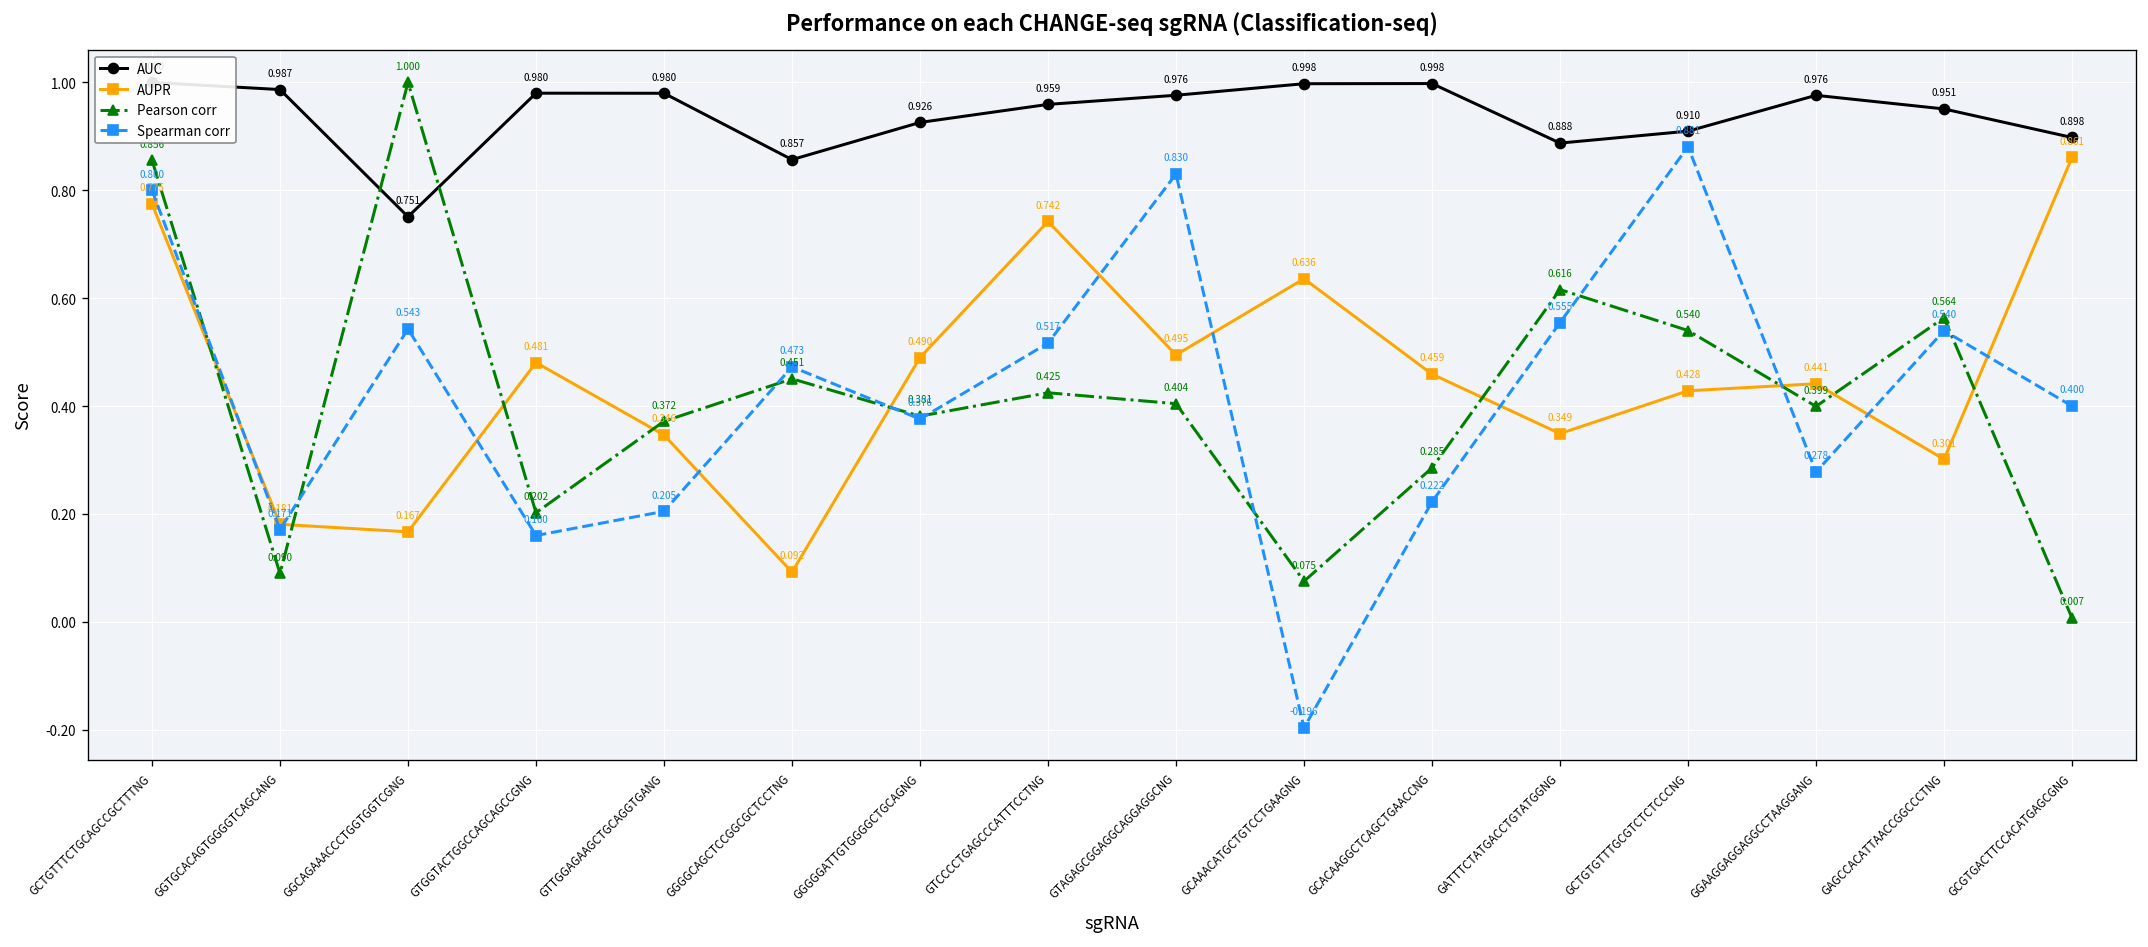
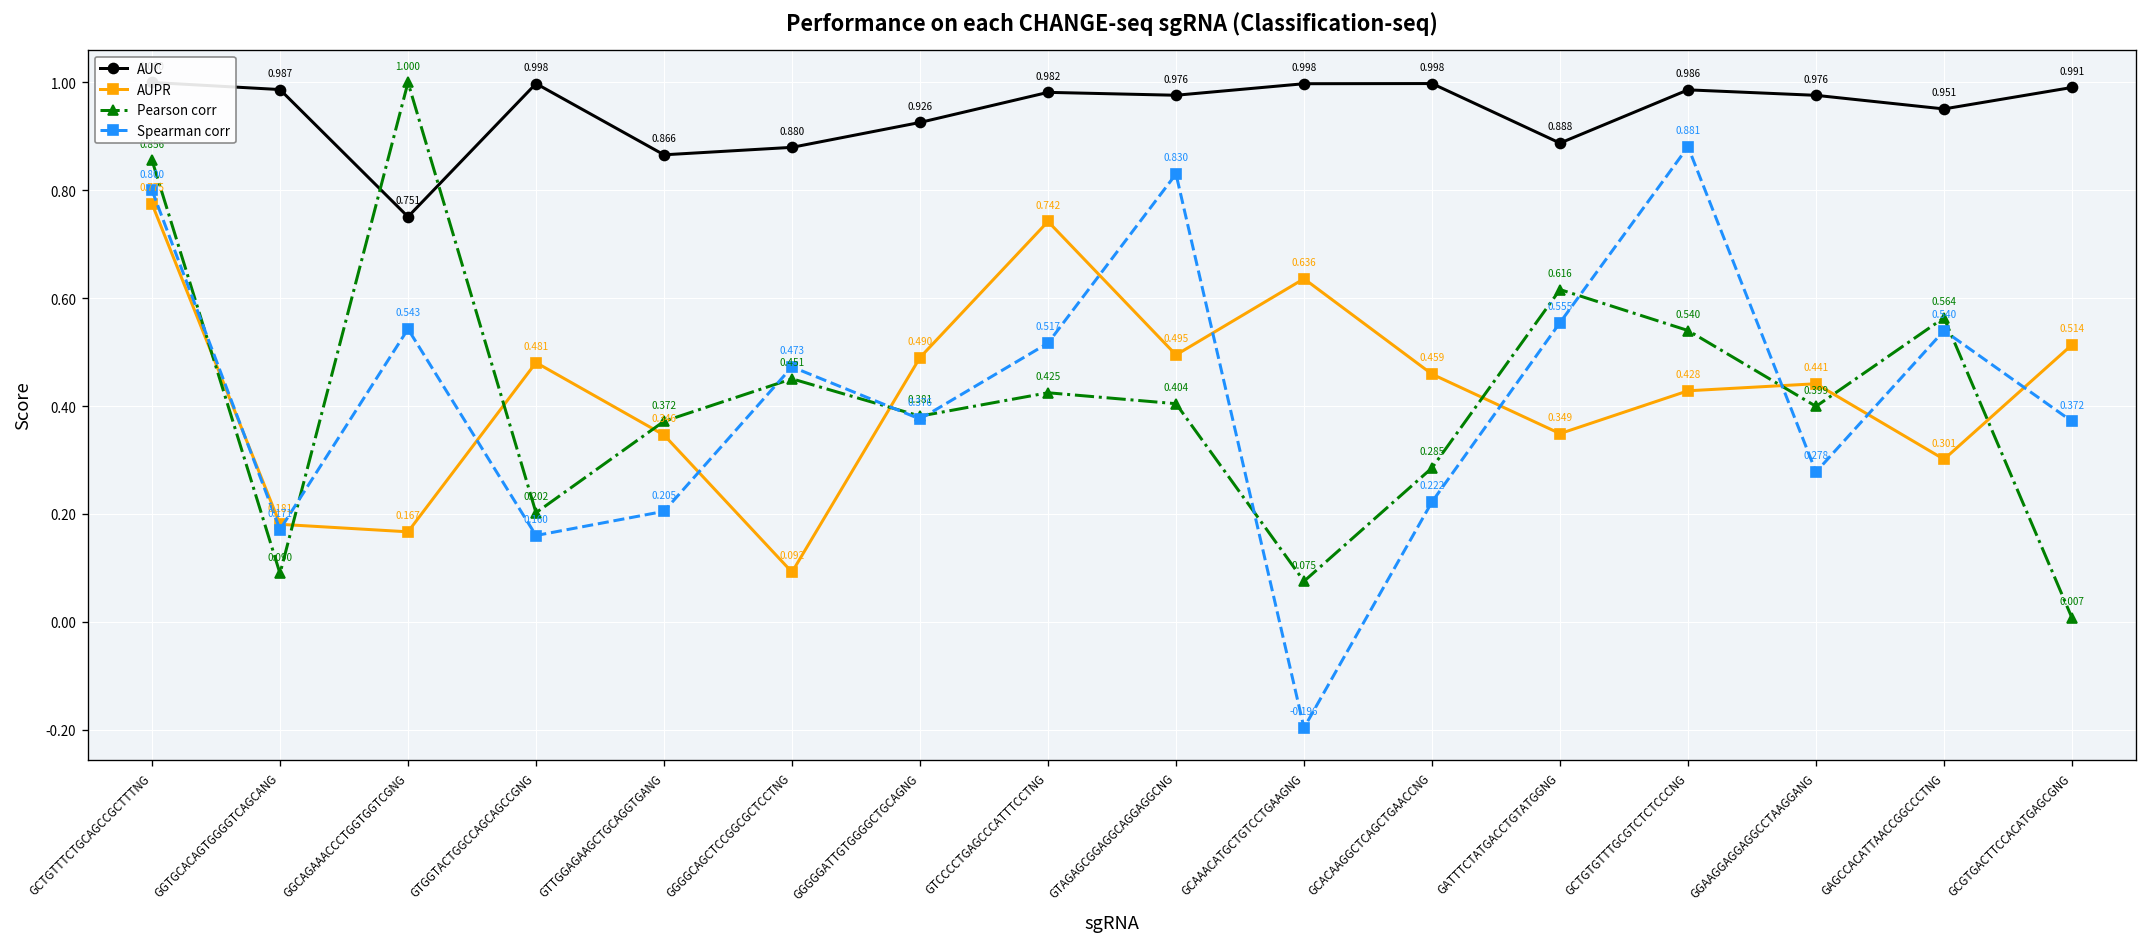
AUC, GTGGTACTGGCCAGCAGCCGNG: 0.980 -> 0.998
AUC, GTTGGAGAAGCTGCAGGTGANG: 0.980 -> 0.866
AUC, GGGGCAGCTCCGGCGCTCCTNG: 0.857 -> 0.880
AUC, GTCCCCTGAGCCCATTTCCTNG: 0.959 -> 0.982
AUC, GCTGTGTTTGCGTCTCTCCCNG: 0.910 -> 0.986
AUC, GCGTGACTTCCACATGAGCGNG: 0.898 -> 0.991
AUPR, GCGTGACTTCCACATGAGCGNG: 0.861 -> 0.514
Spearman corr, GCGTGACTTCCACATGAGCGNG: 0.400 -> 0.372
